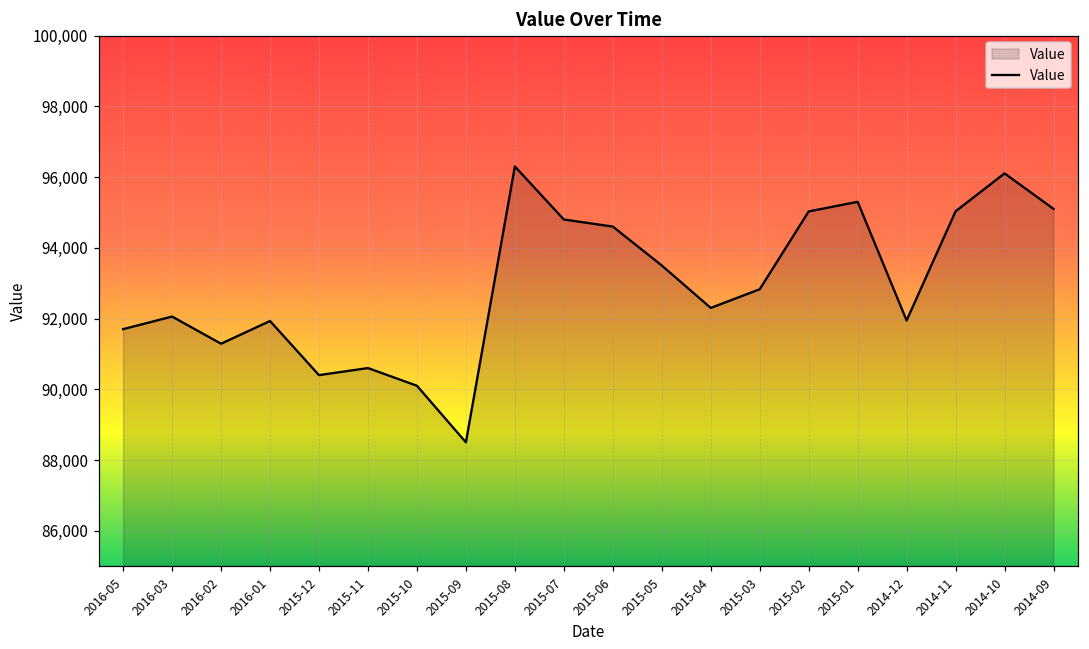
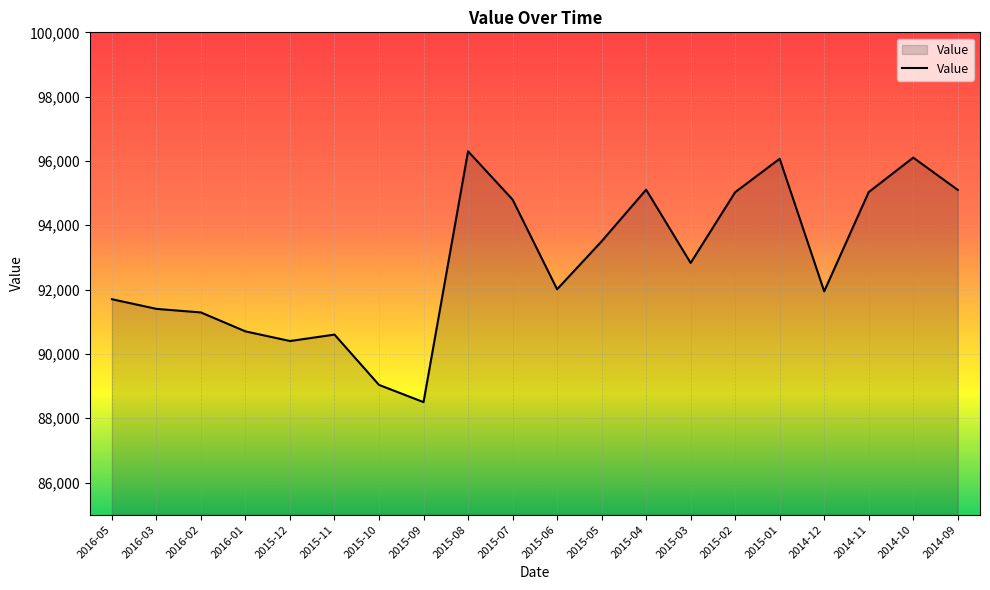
2016-03: 92,100 -> 91,400
2016-01: 91,900 -> 90,700
2015-10: 90,100 -> 89,000
2015-06: 94,600 -> 92,000
2015-04: 92,300 -> 95,100
2015-01: 95,300 -> 96,100
